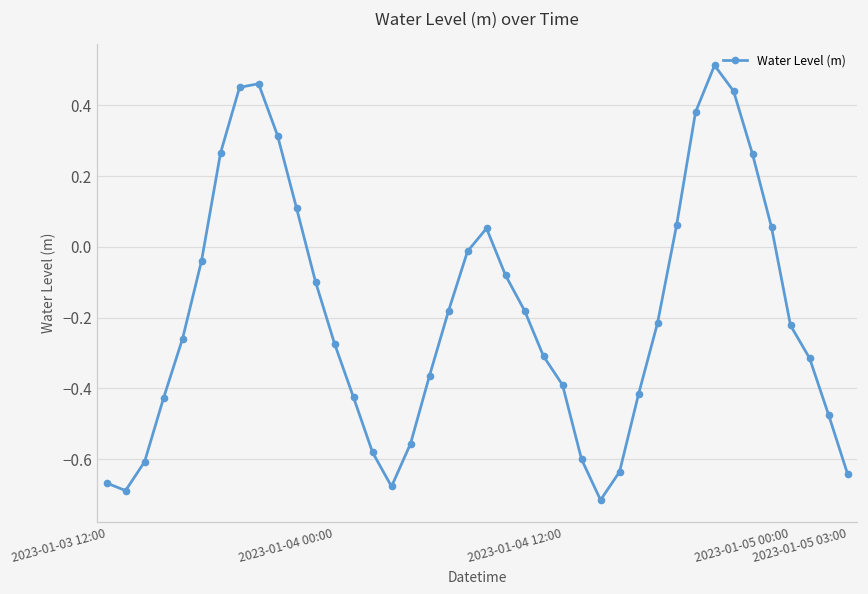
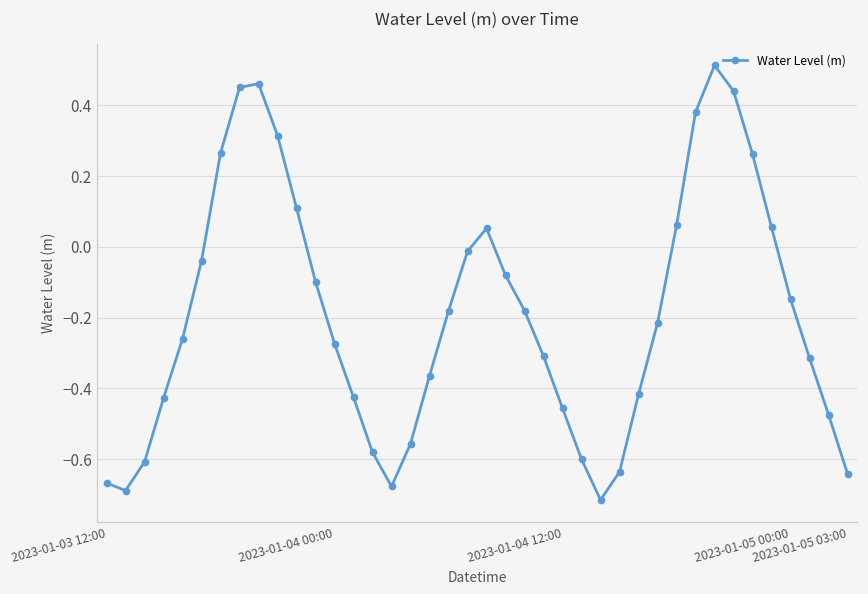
2023-01-04 12:00: -0.39 -> -0.46
2023-01-05 00:00: -0.22 -> -0.15
